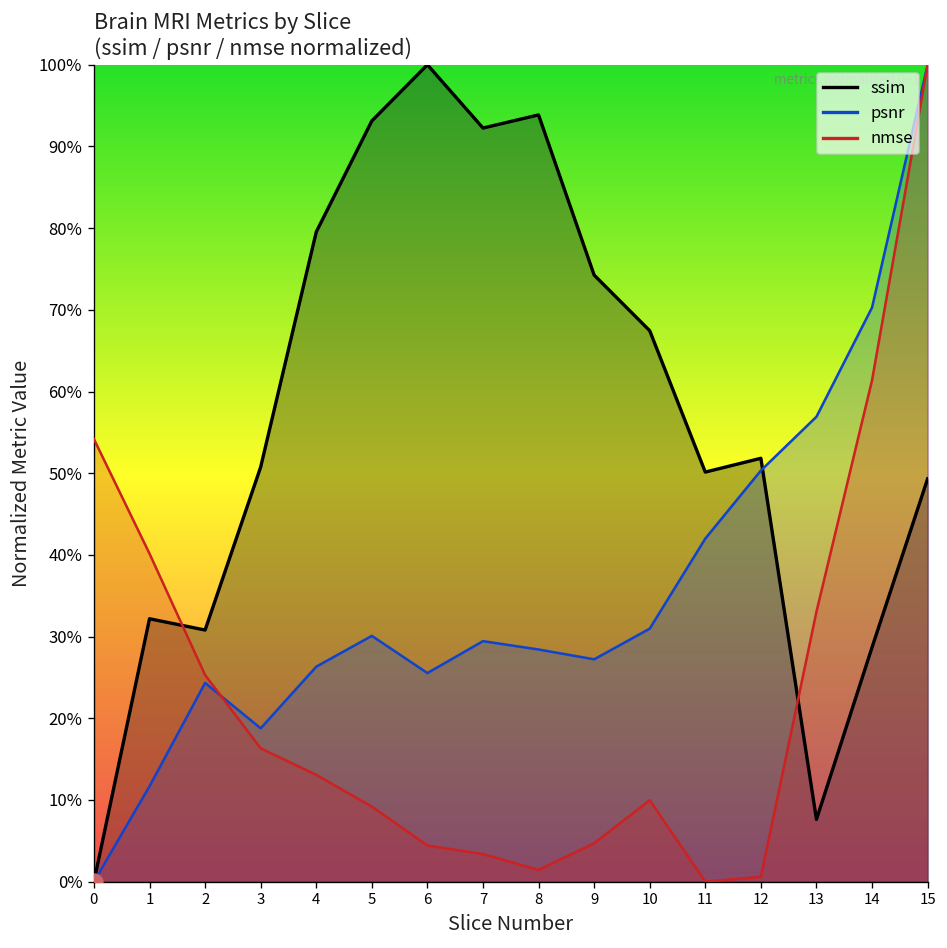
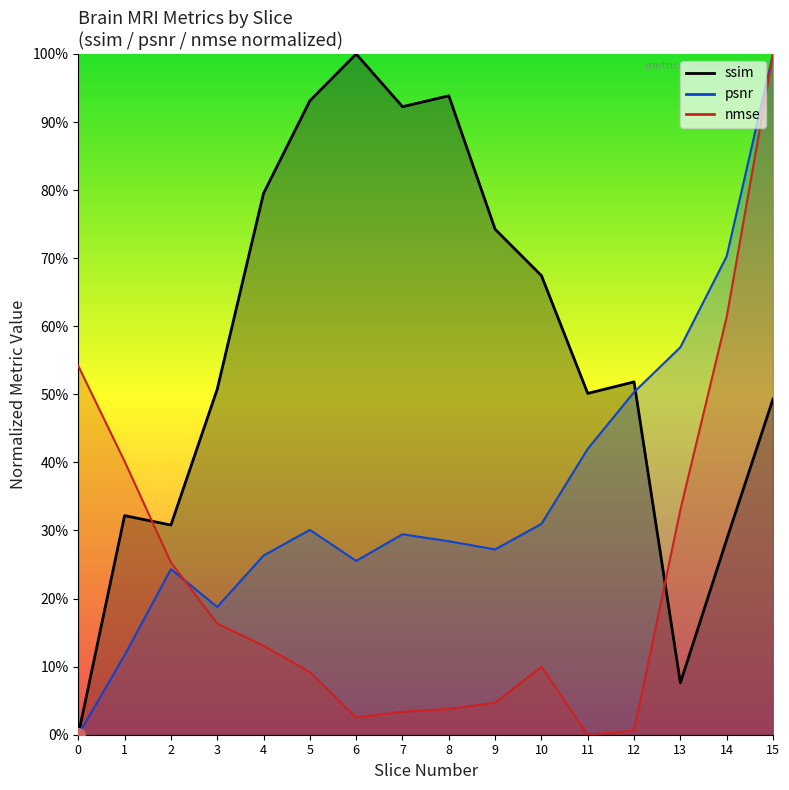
nmse, 6: 4% -> 3%
nmse, 8: 1% -> 4%
